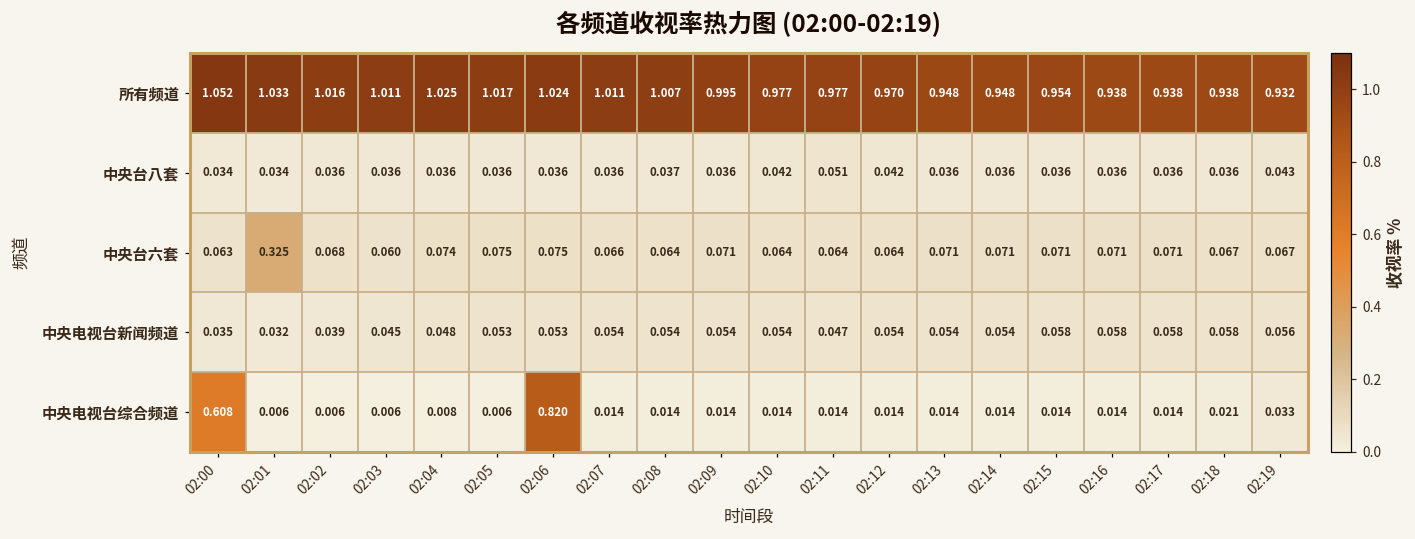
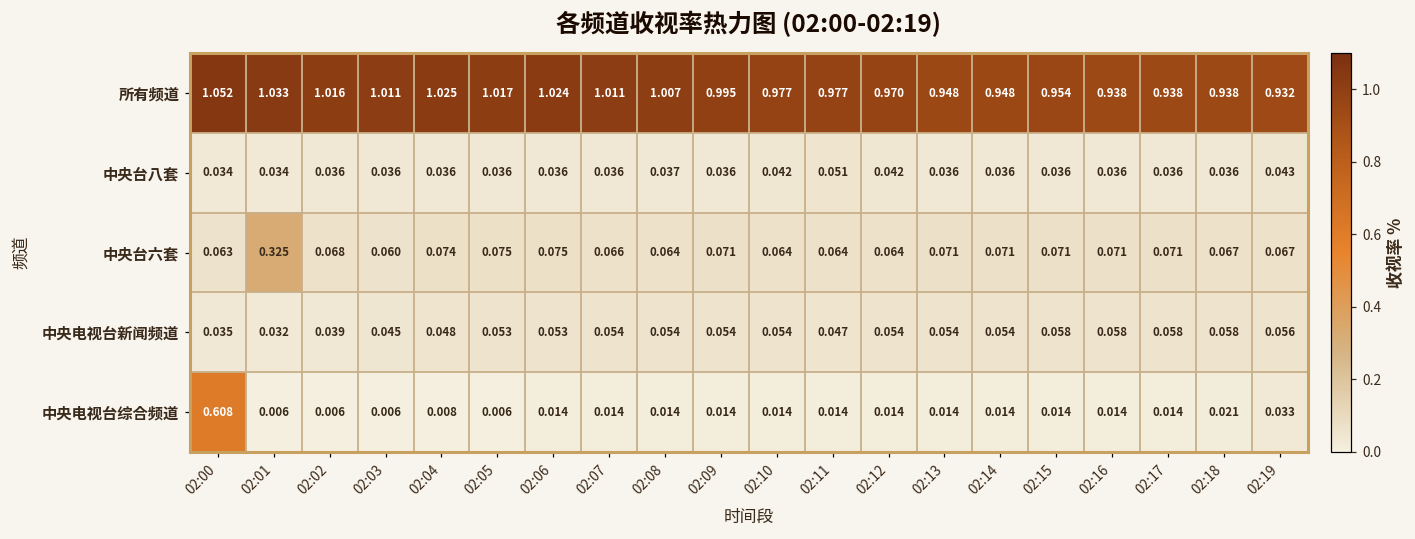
中央电视台综合频道, 02:06: 0.820 -> 0.014
